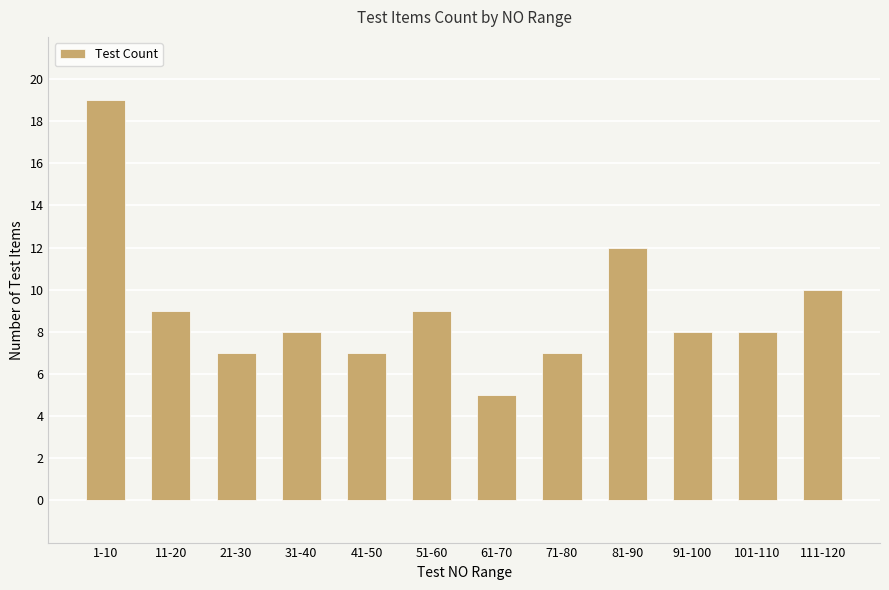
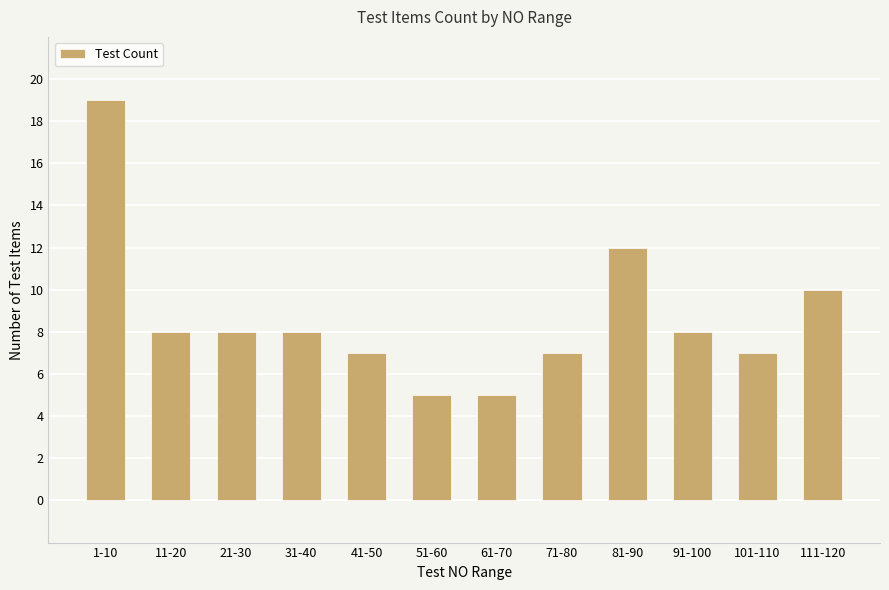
11-20: 9 -> 8
21-30: 7 -> 8
51-60: 9 -> 5
101-110: 8 -> 7
